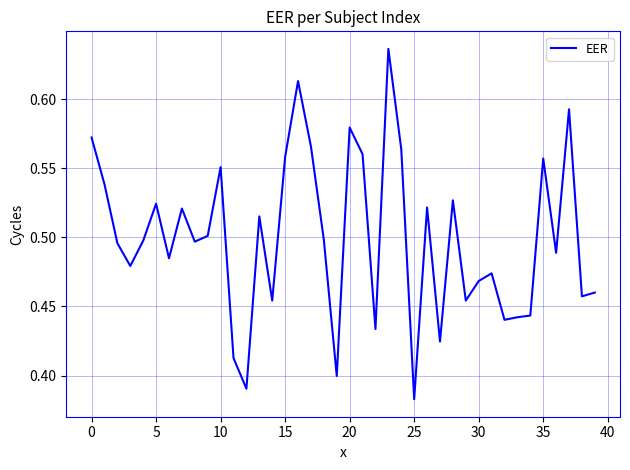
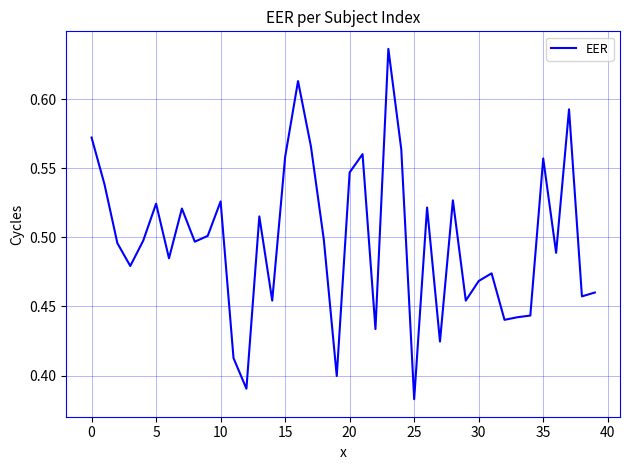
10: 0.551 -> 0.526
20: 0.580 -> 0.547
